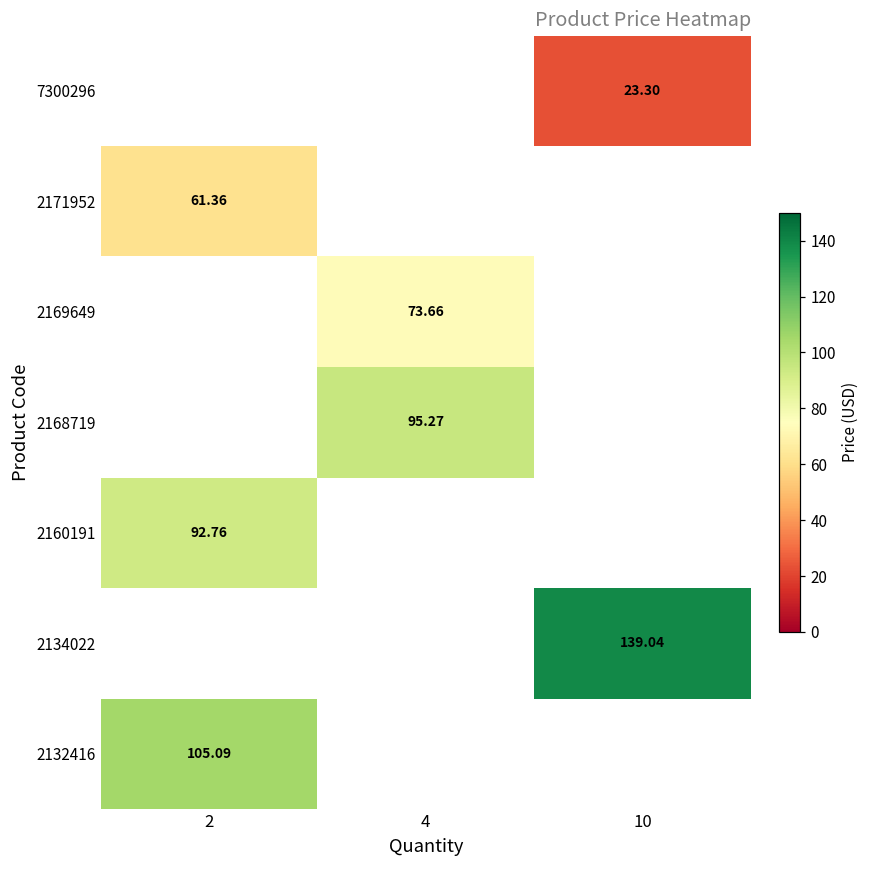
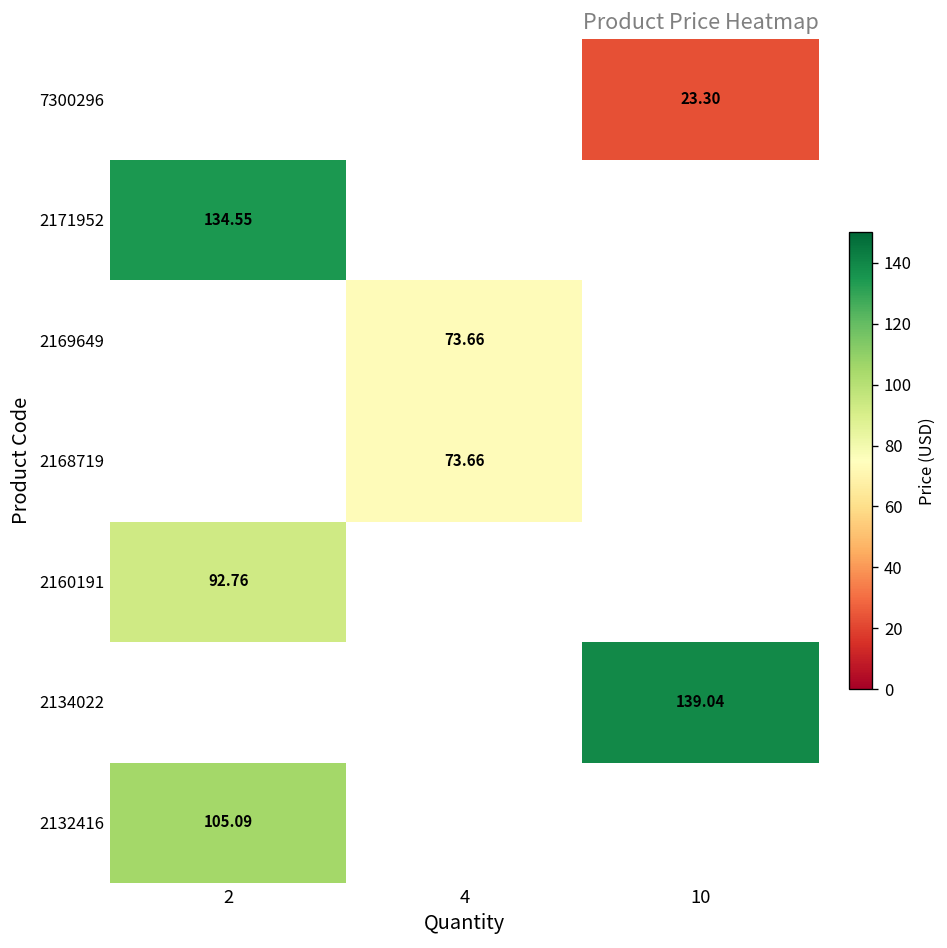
2171952, 2: 61.36 -> 134.55
2168719, 4: 95.27 -> 73.66
